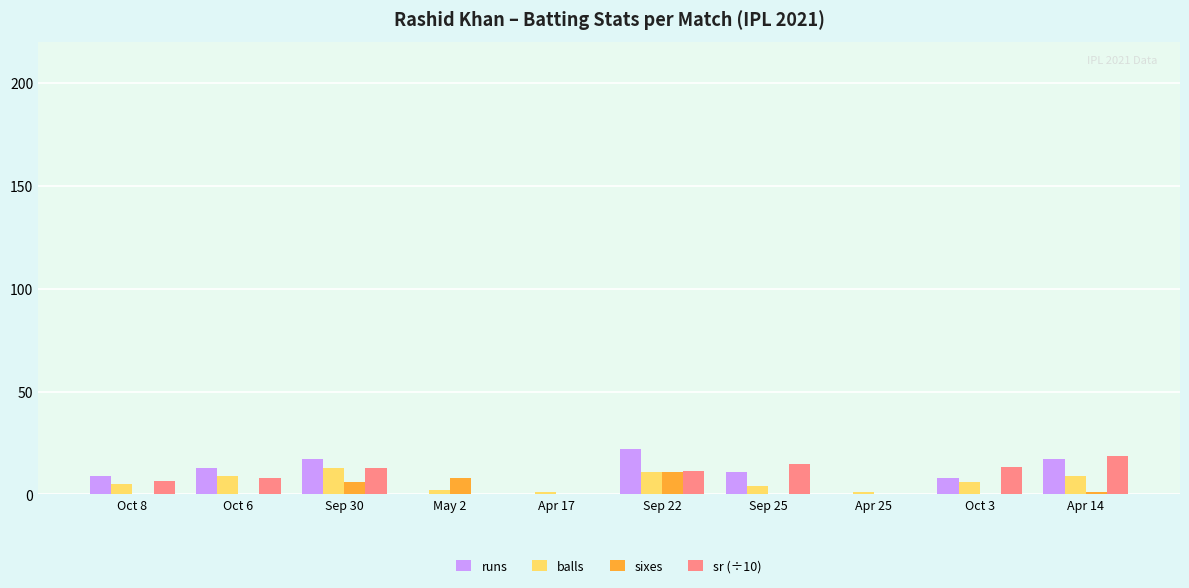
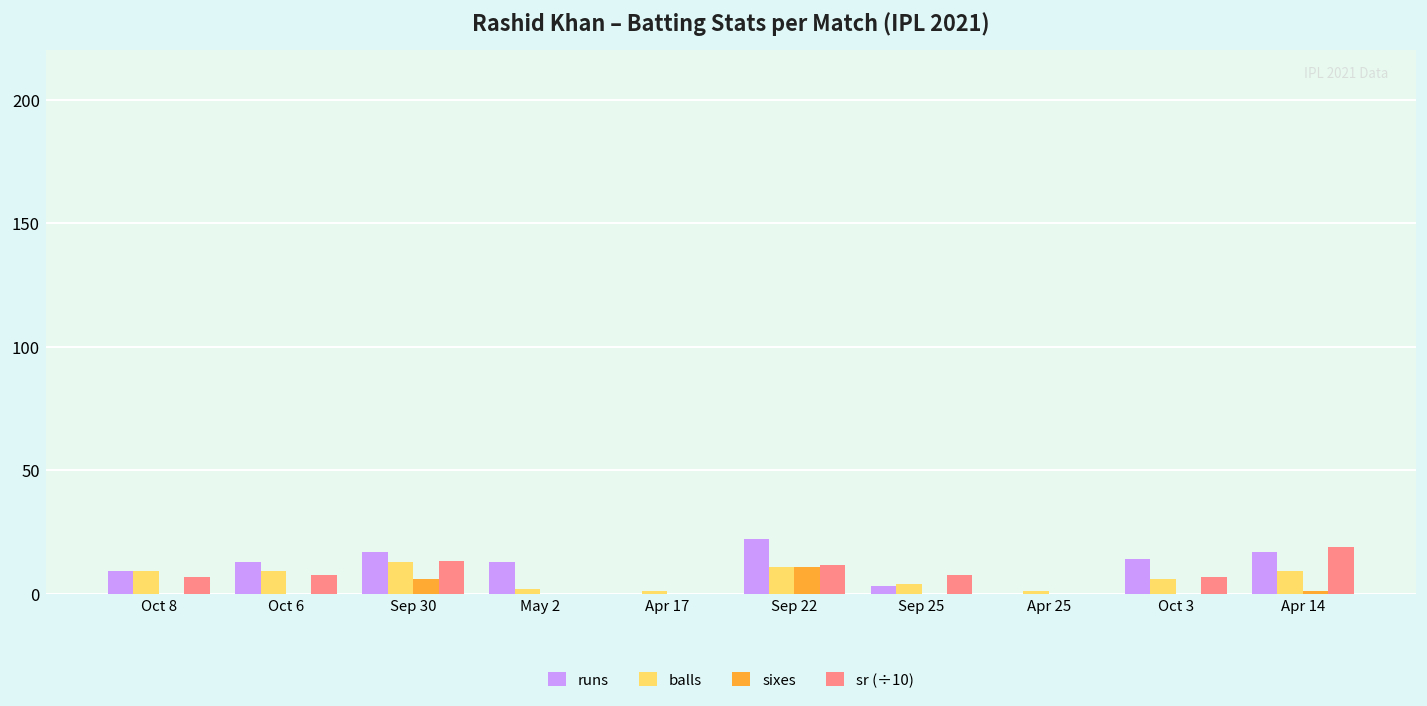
balls, Oct 8: 5 -> 9
runs, May 2: 0 -> 13
sixes, May 2: 8 -> 0
runs, Sep 25: 11 -> 3
sr (÷10), Sep 25: 15 -> 8
runs, Oct 3: 8 -> 14
sr (÷10), Oct 3: 13 -> 7
